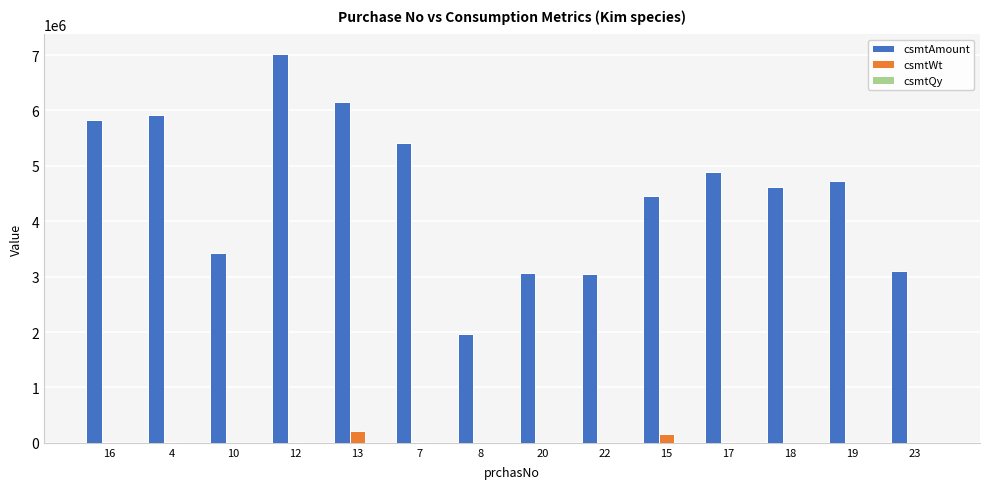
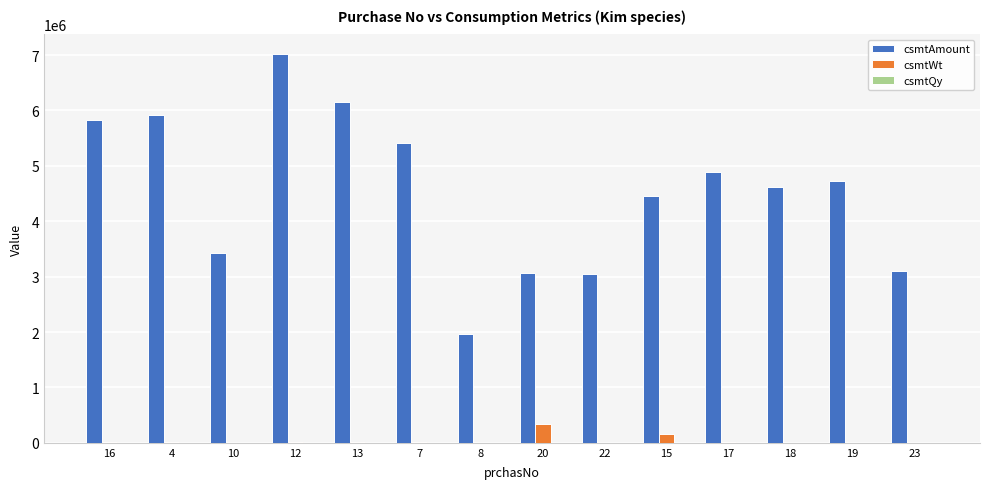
csmtWt, 13: 200000 -> 0
csmtWt, 20: 0 -> 300000
